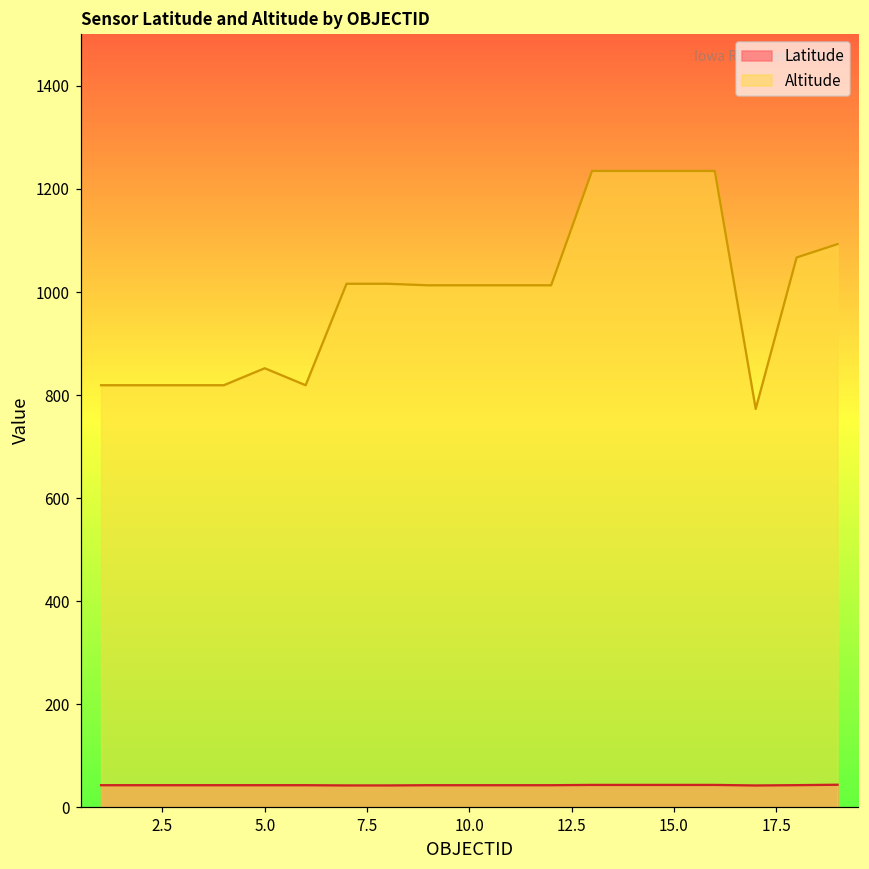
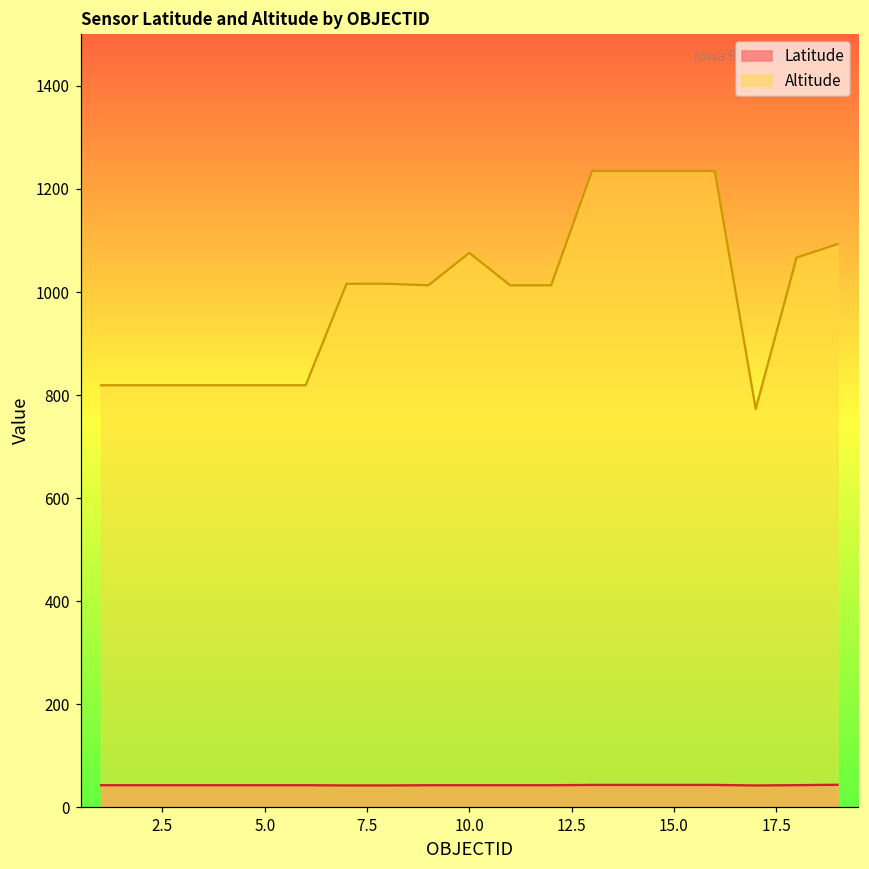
Altitude, 5.0: 850 -> 820
Altitude, 10.0: 1010 -> 1080
